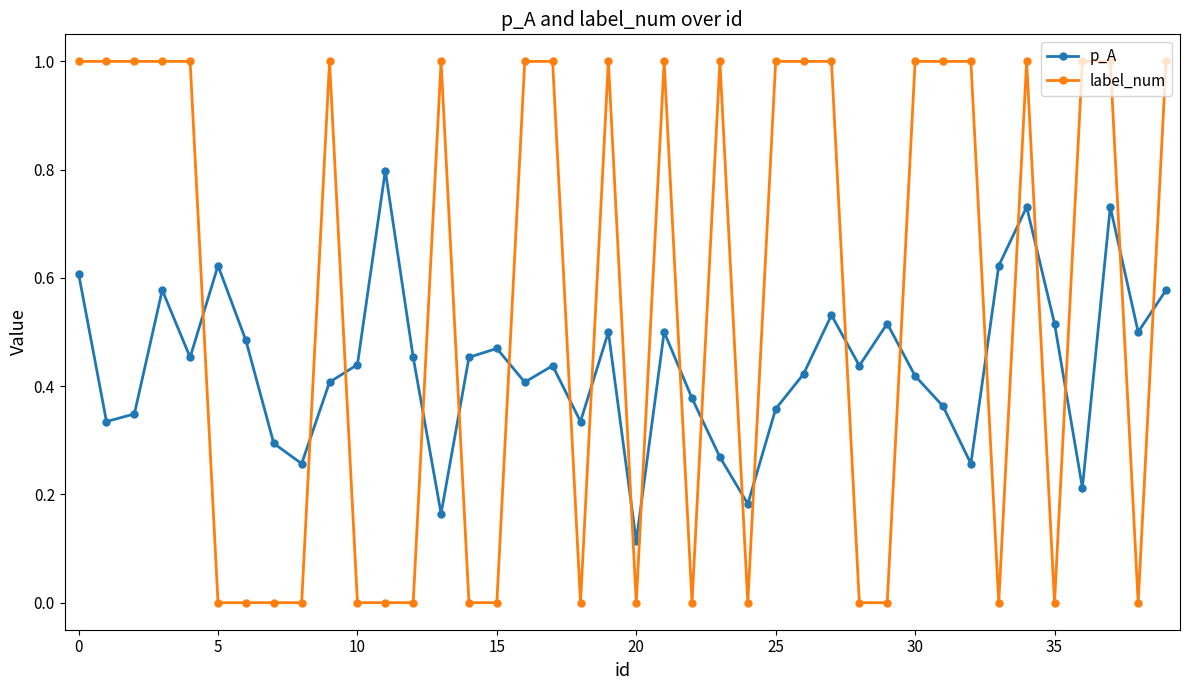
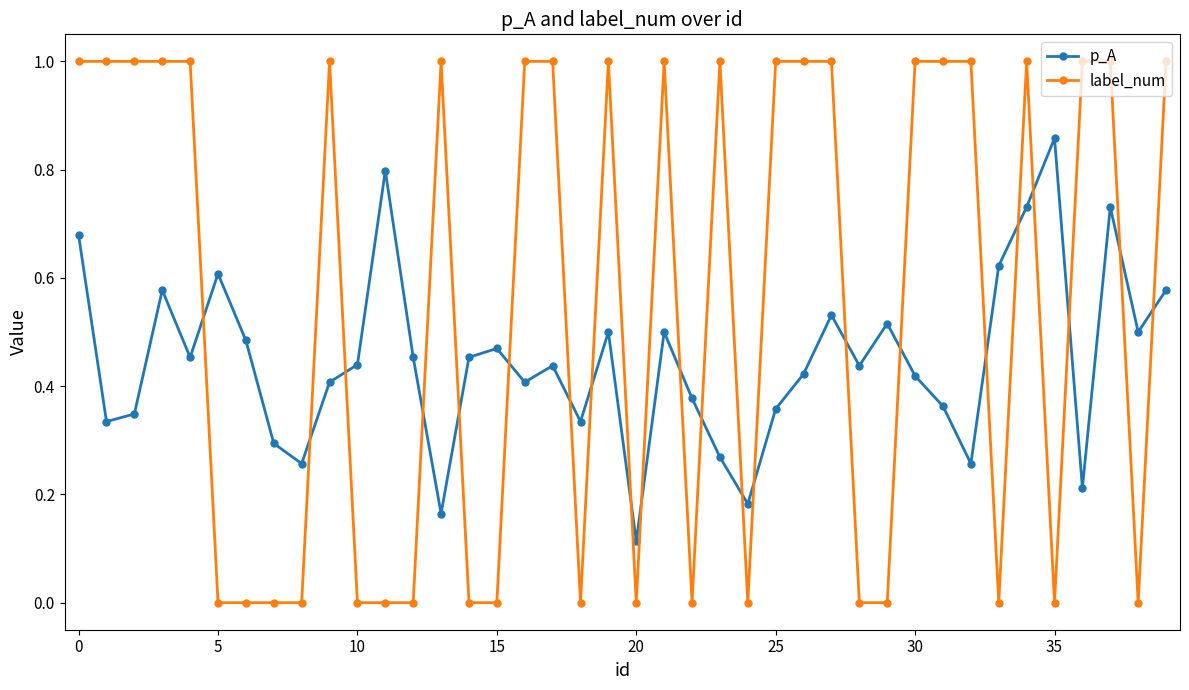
p_A, 0: 0.61 -> 0.68
p_A, 5: 0.62 -> 0.61
p_A, 35: 0.52 -> 0.86
